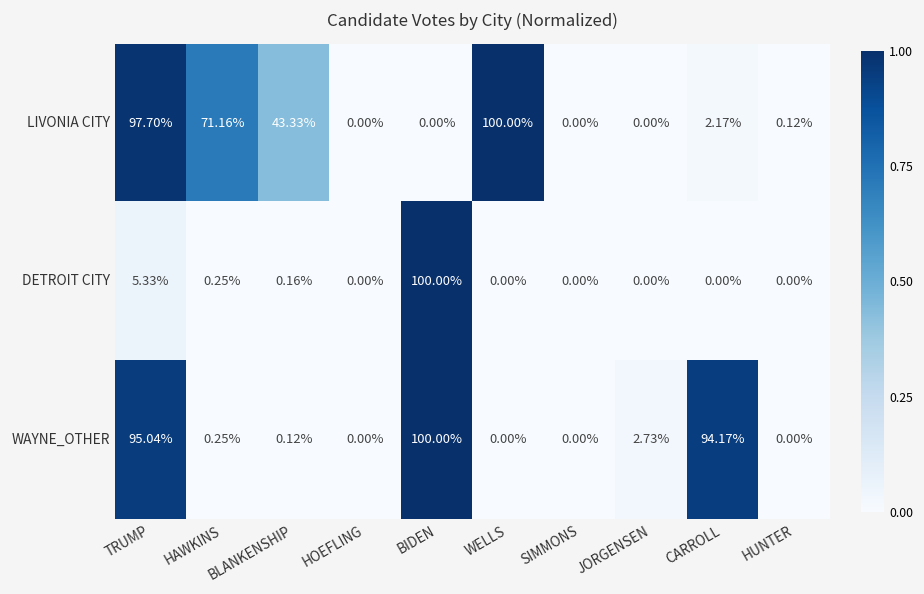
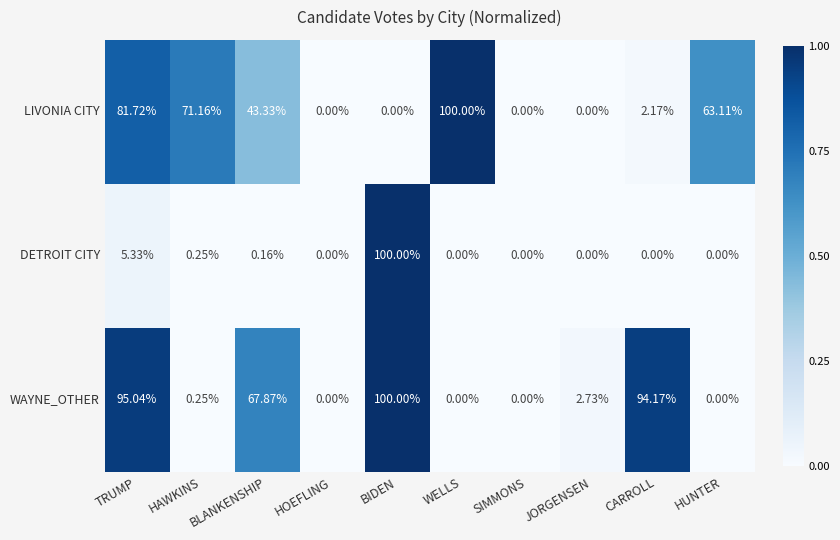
LIVONIA CITY, TRUMP: 97.70% -> 81.72%
LIVONIA CITY, HUNTER: 0.12% -> 63.11%
WAYNE_OTHER, BLANKENSHIP: 0.12% -> 67.87%
